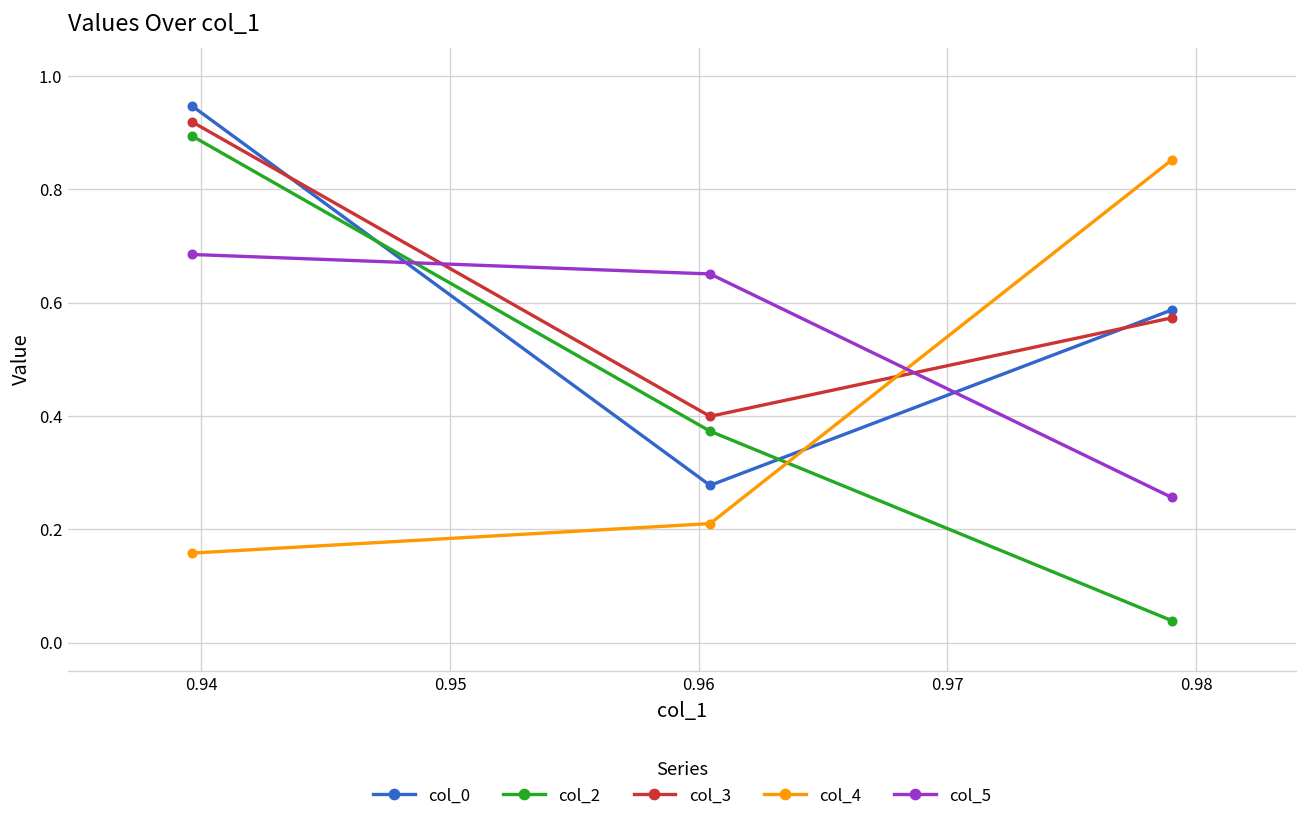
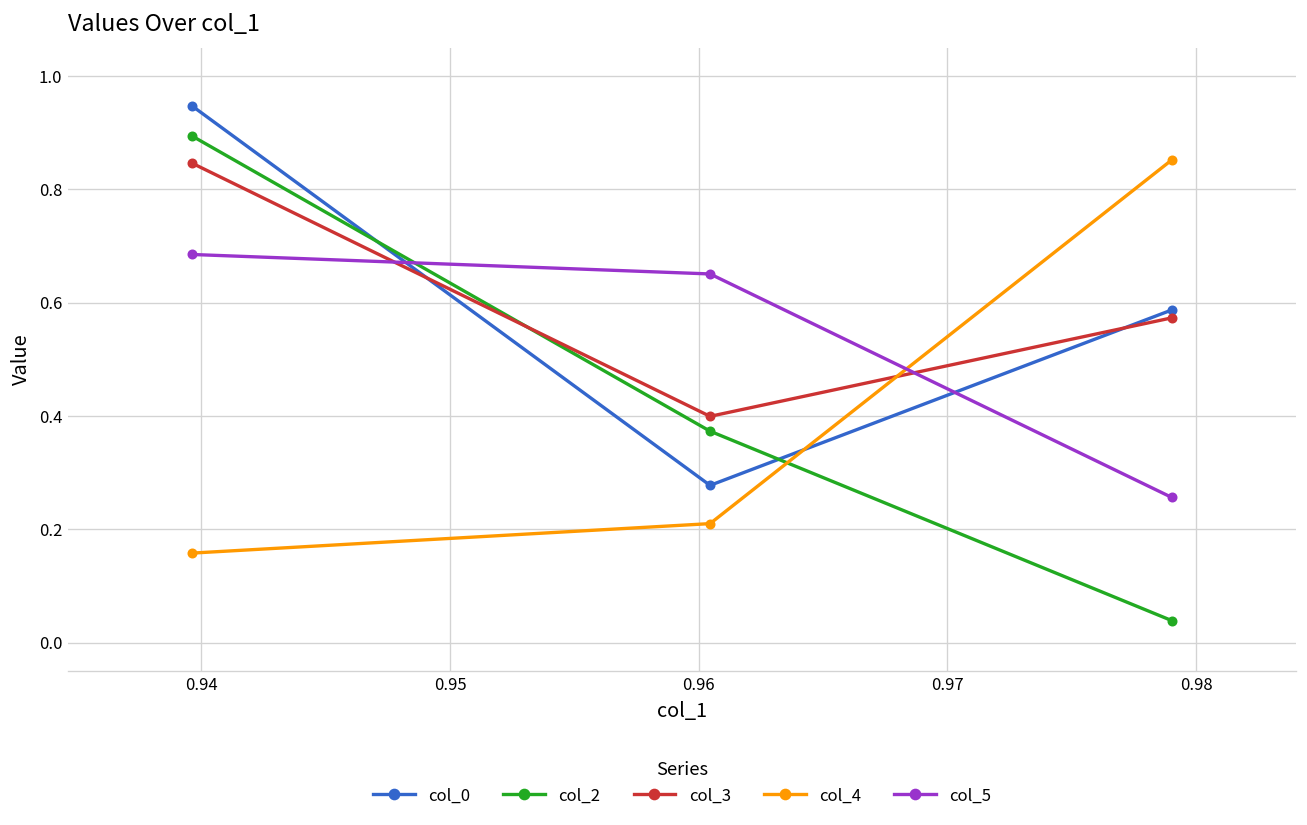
col_3, 0.94: 0.92 -> 0.85
